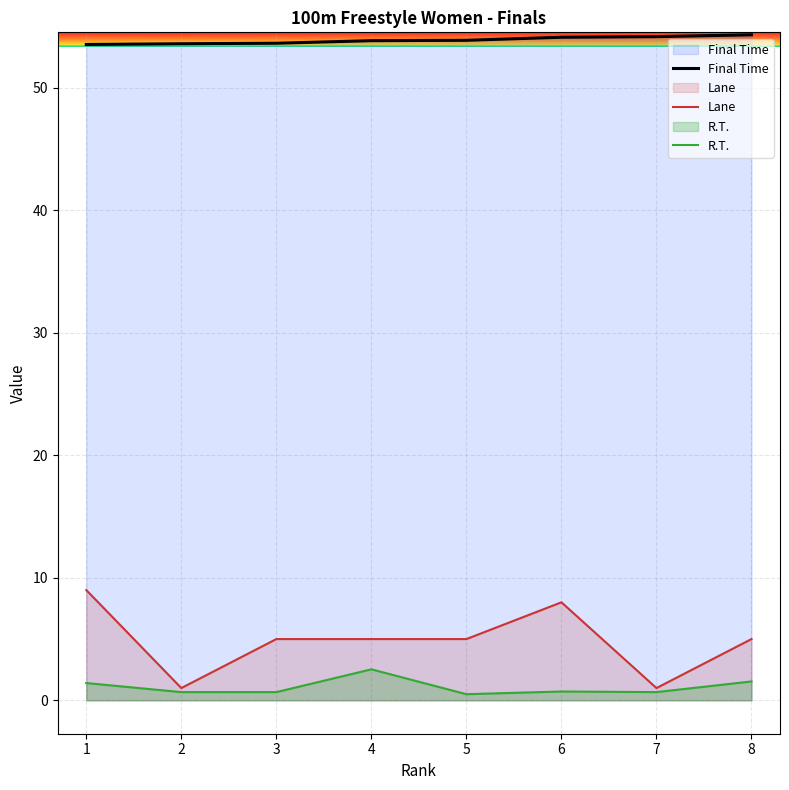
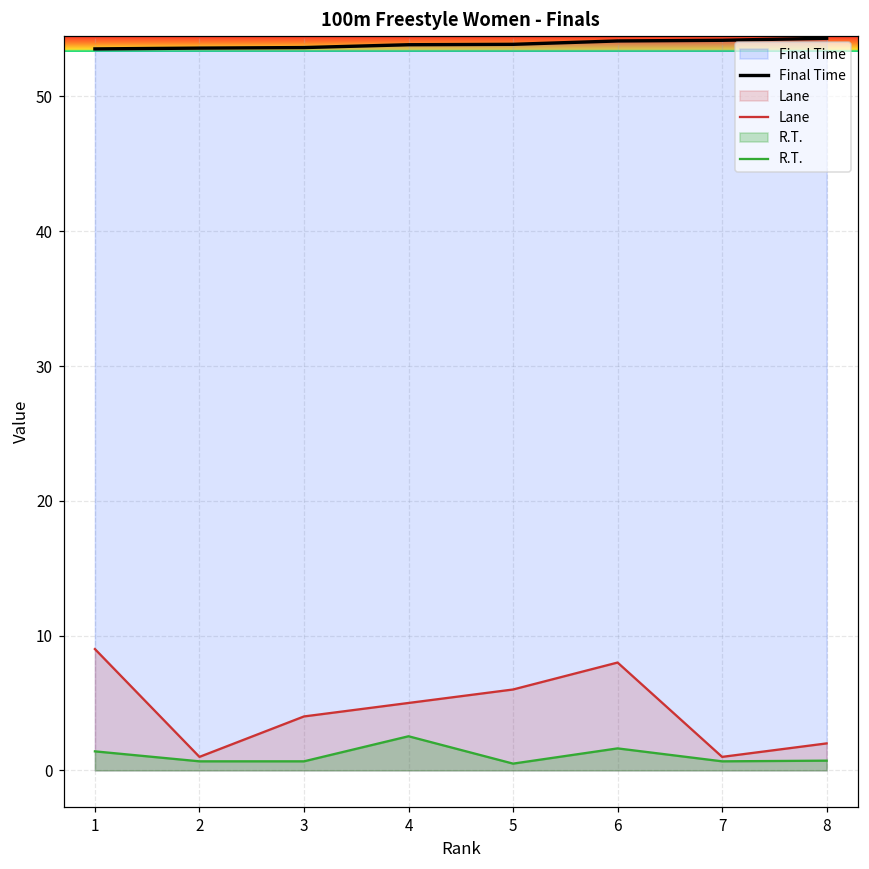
Lane, 3: 5 -> 4
Lane, 5: 5 -> 6
R.T., 6: 0.7 -> 1.6
Lane, 8: 5 -> 2
R.T., 8: 1.5 -> 0.7
